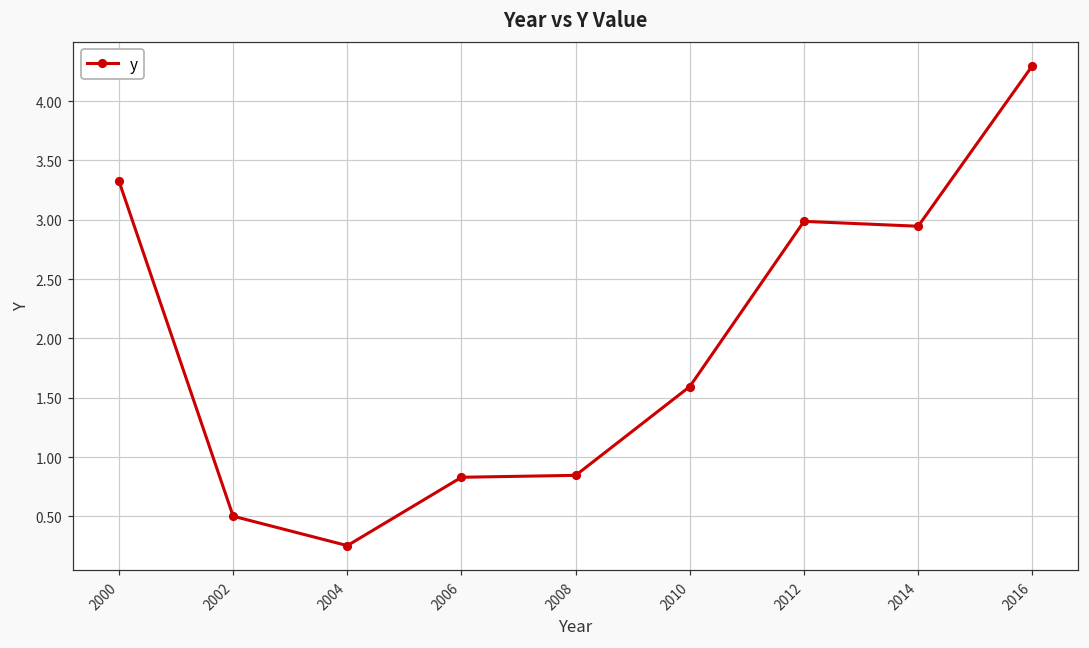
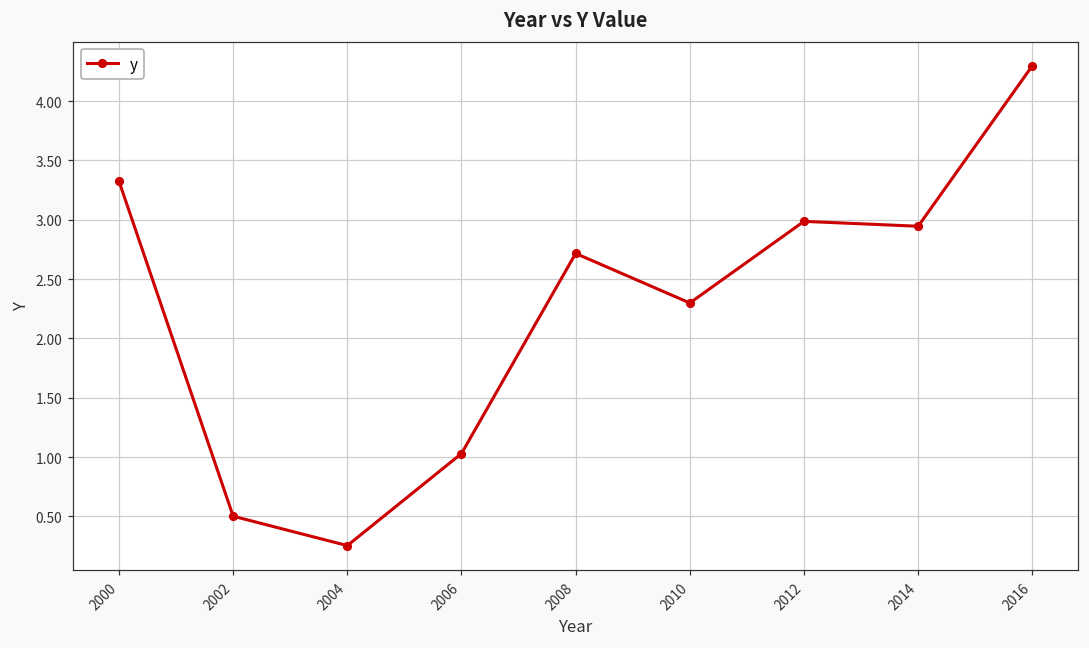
2006: 0.83 -> 1.03
2008: 0.85 -> 2.72
2010: 1.59 -> 2.30
